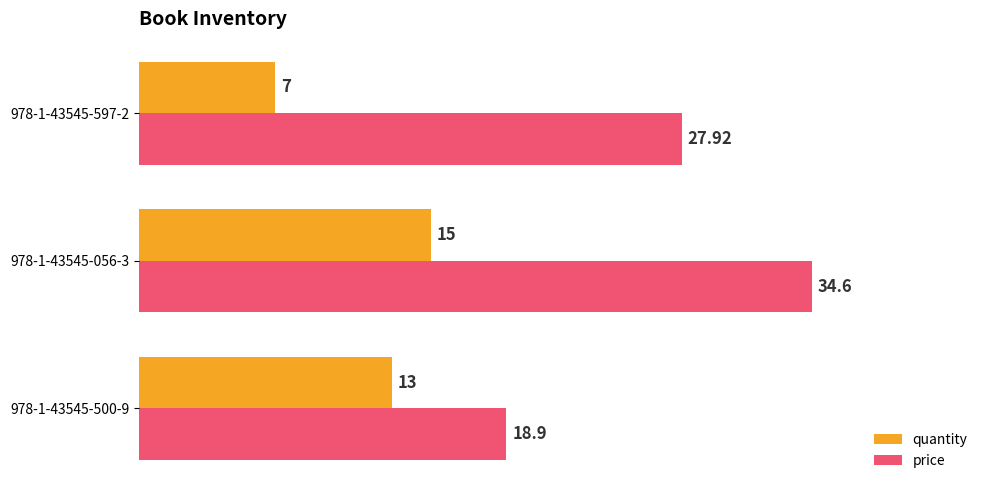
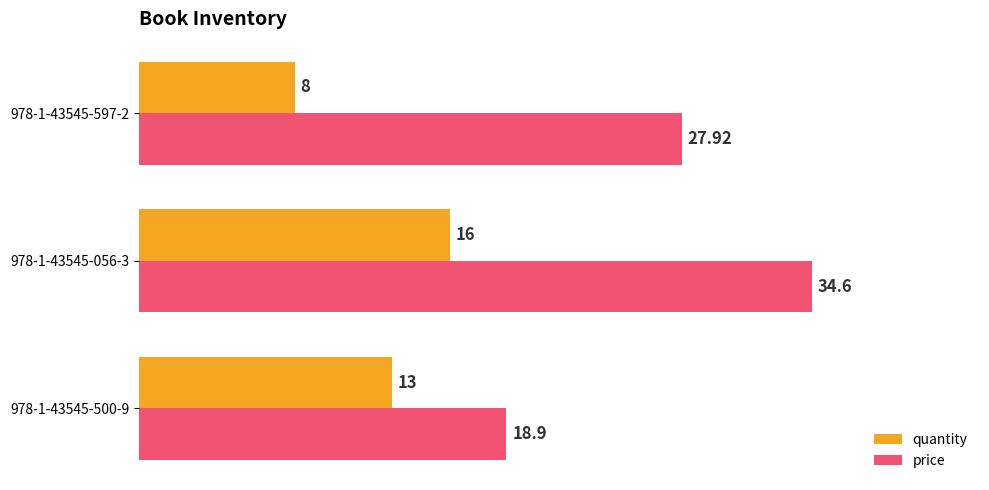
quantity, 978-1-43545-597-2: 7 -> 8
quantity, 978-1-43545-056-3: 15 -> 16
